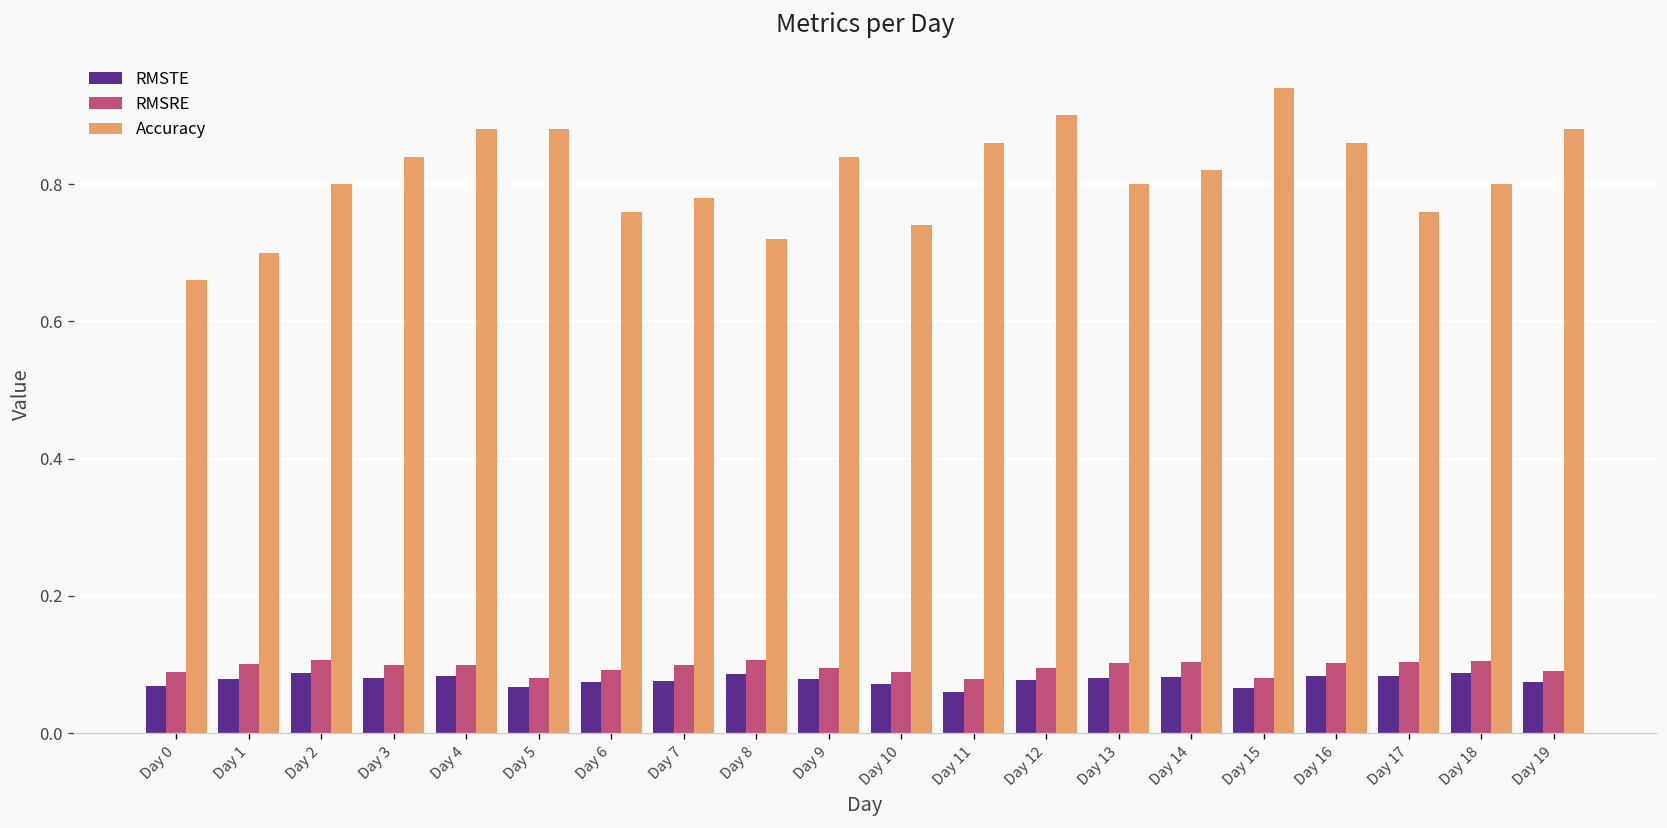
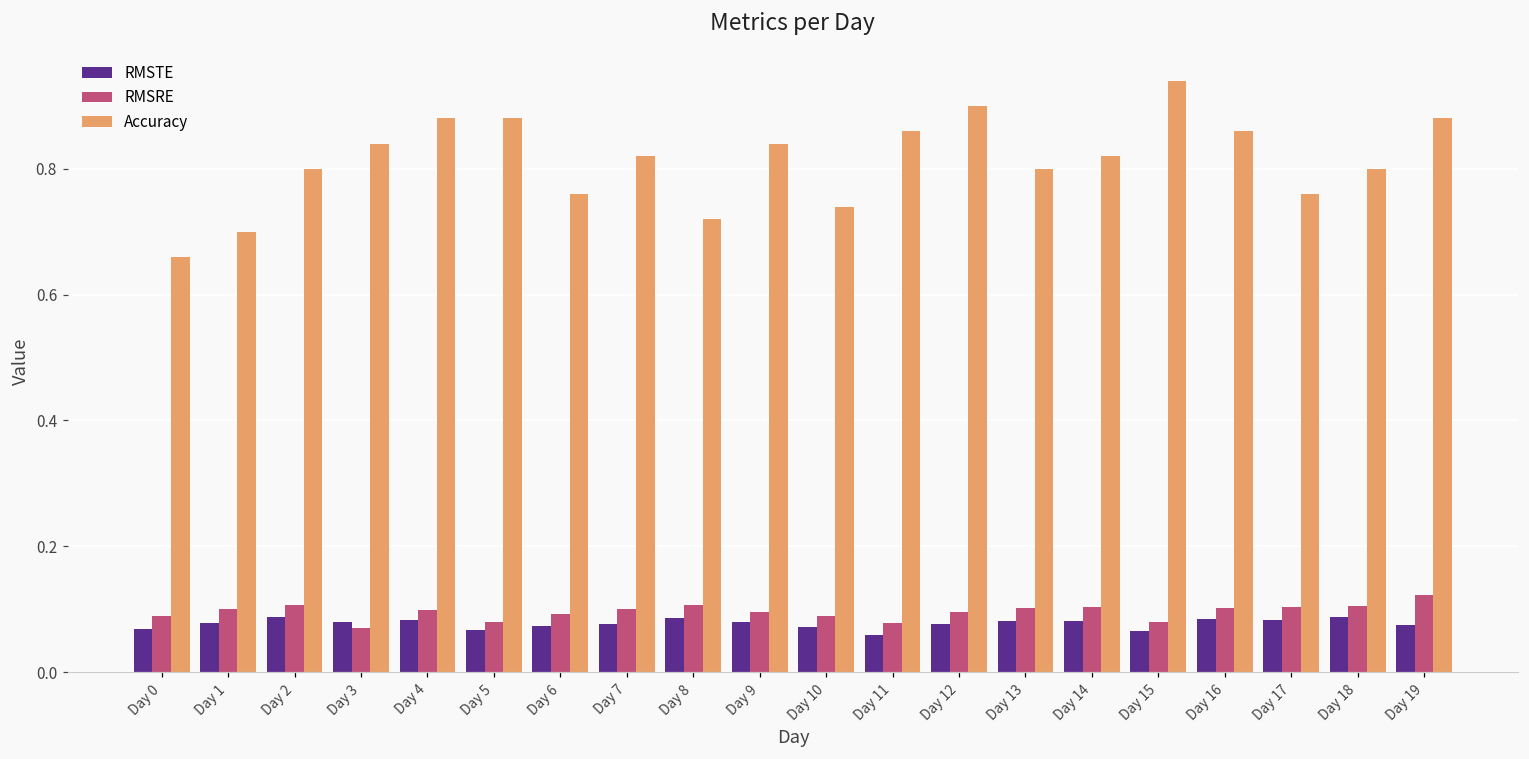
RMSRE, Day 3: 0.10 -> 0.07
Accuracy, Day 7: 0.78 -> 0.82
RMSRE, Day 19: 0.09 -> 0.12
